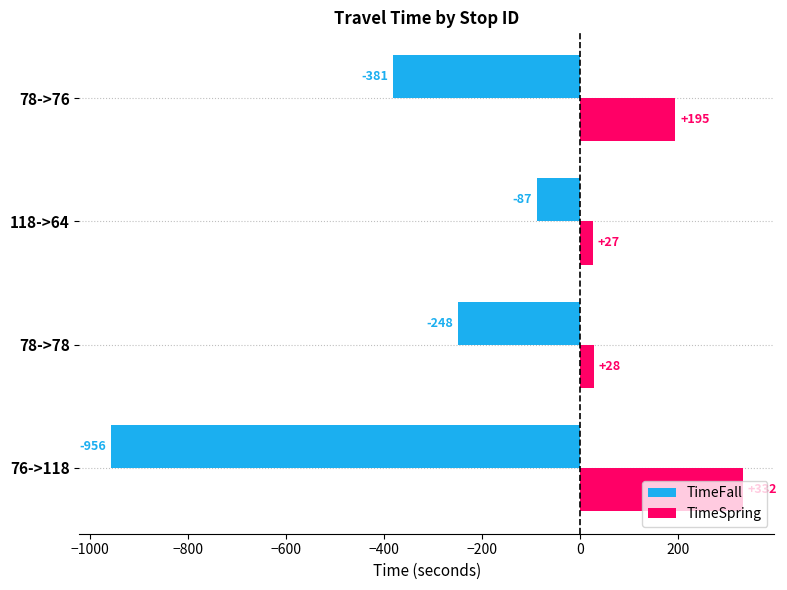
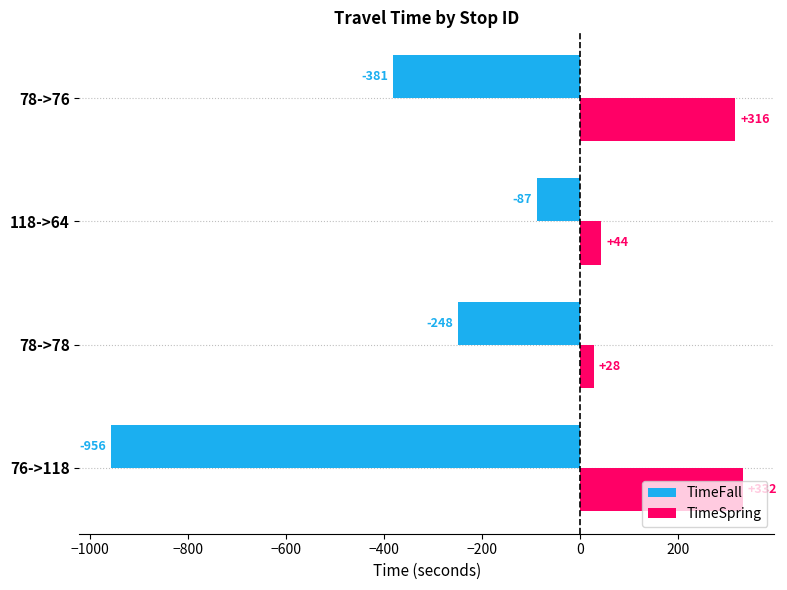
TimeSpring, 78->76: +195 -> +316
TimeSpring, 118->64: +27 -> +44
